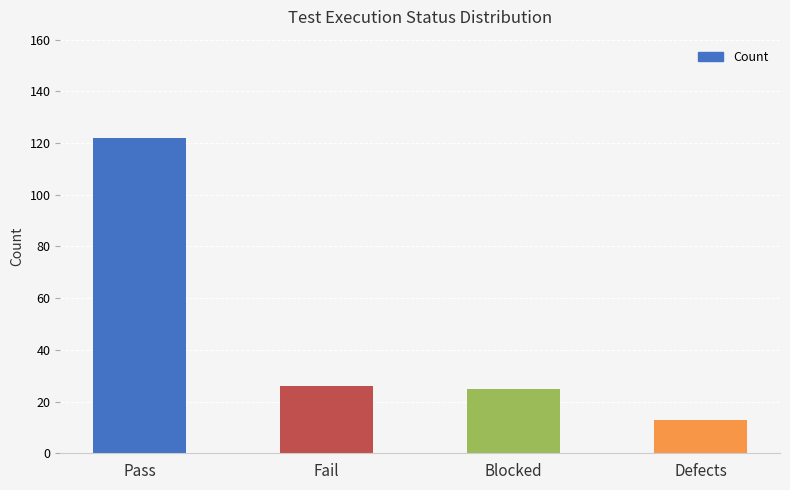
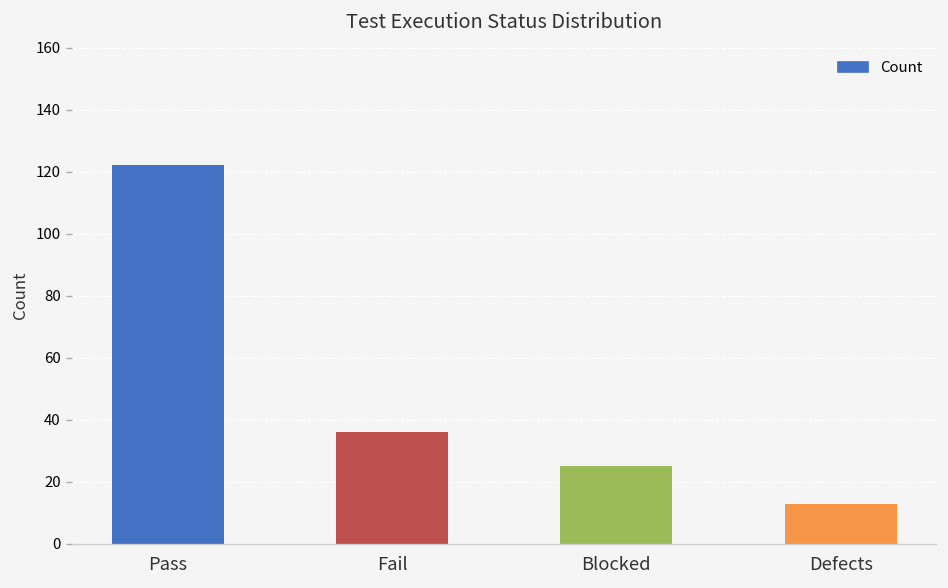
Fail: 26 -> 36
